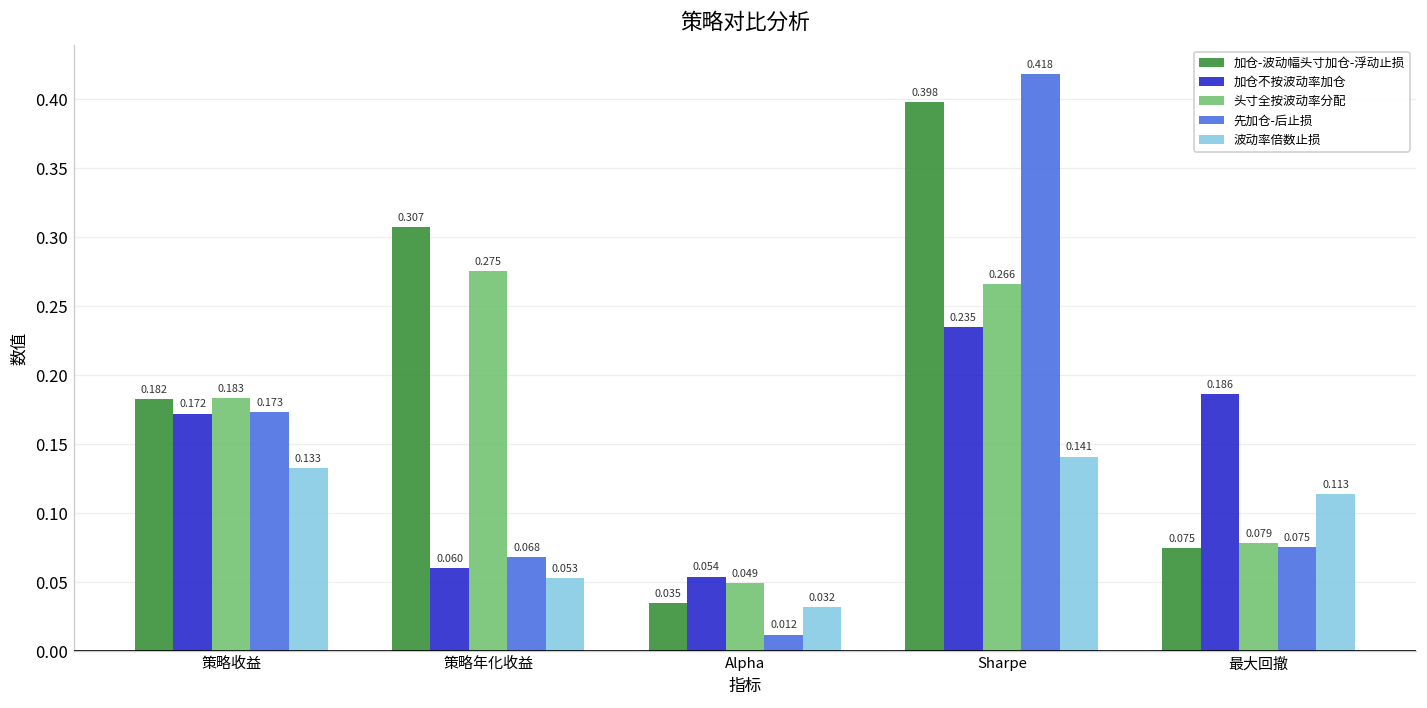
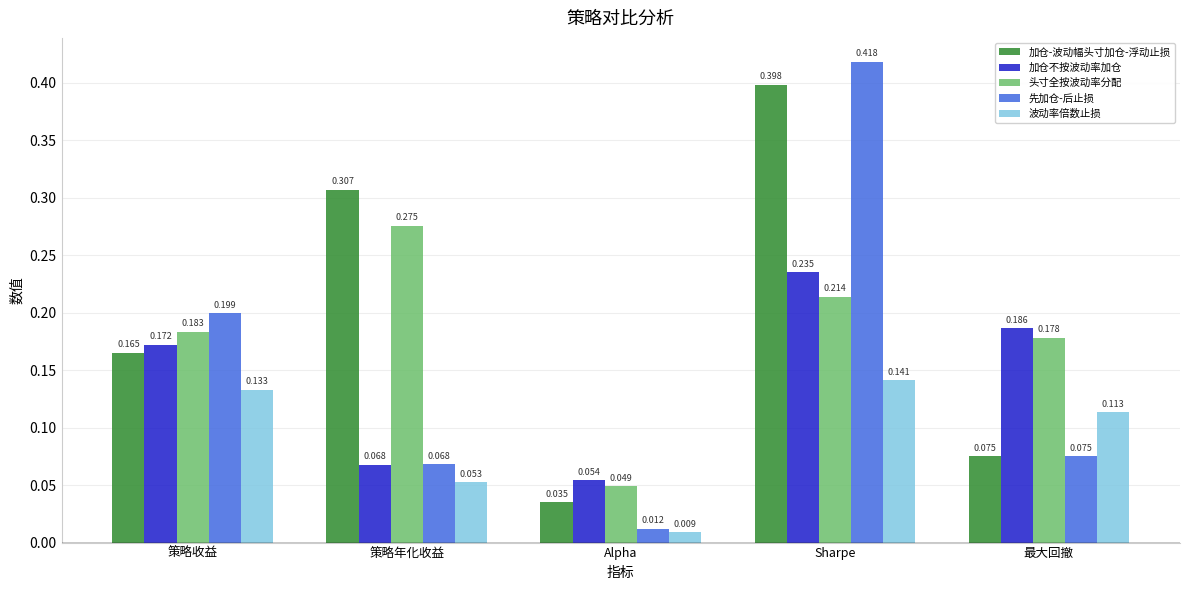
加仓-波动幅头寸加仓-浮动止损, 策略收益: 0.182 -> 0.165
先加仓-后止损, 策略收益: 0.173 -> 0.199
加仓不按波动率加仓, 策略年化收益: 0.060 -> 0.068
波动率倍数止损, Alpha: 0.032 -> 0.009
头寸全按波动率分配, Sharpe: 0.266 -> 0.214
头寸全按波动率分配, 最大回撤: 0.079 -> 0.178
